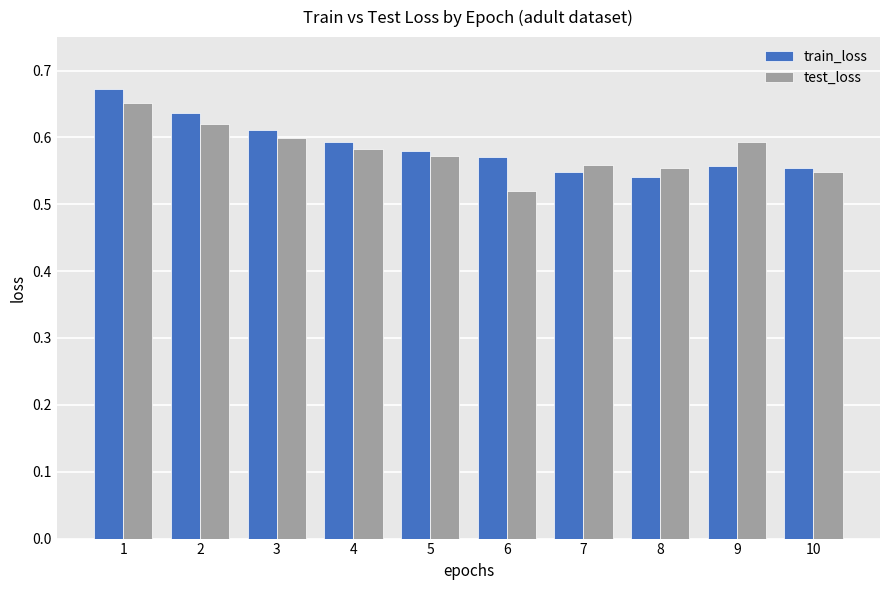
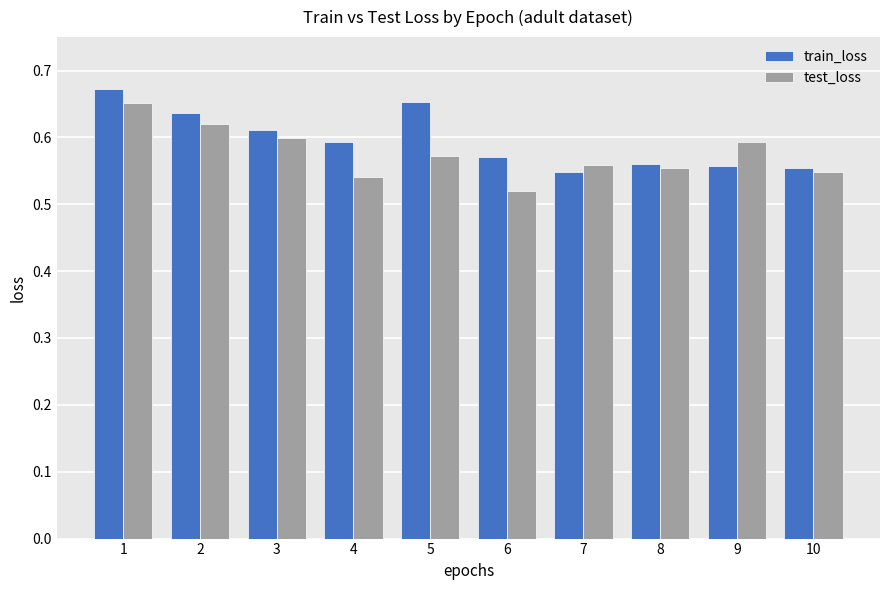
test_loss, 4: 0.58 -> 0.54
train_loss, 5: 0.58 -> 0.65
train_loss, 8: 0.54 -> 0.56
